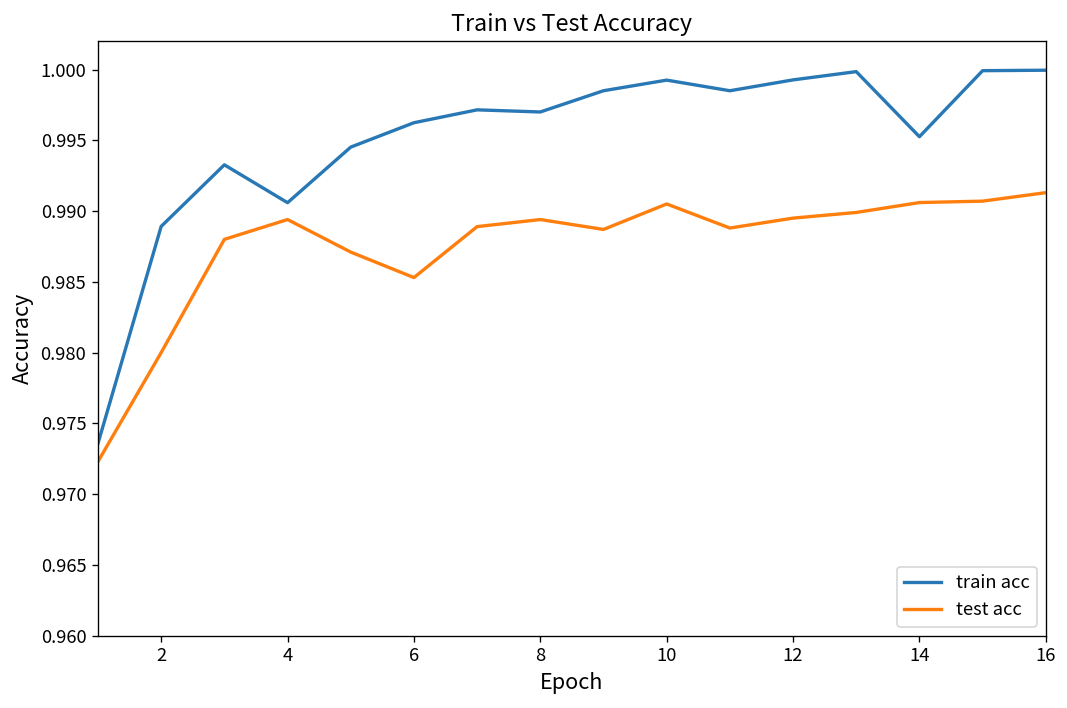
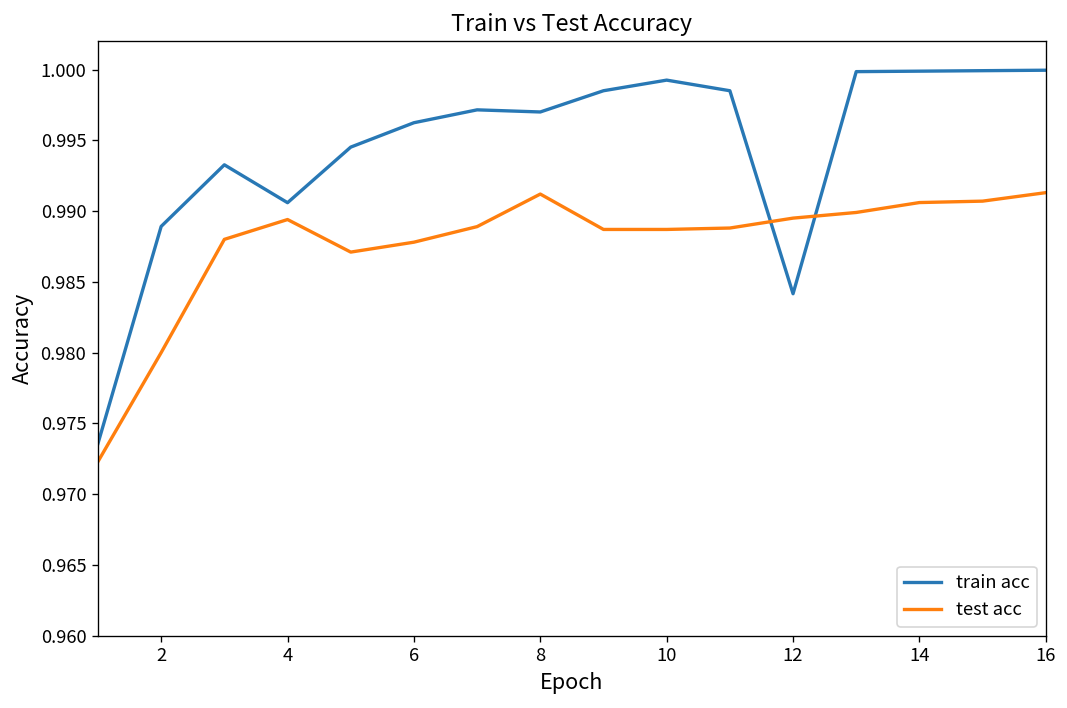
test acc, 6: 0.9853 -> 0.9878
test acc, 8: 0.9894 -> 0.9912
test acc, 10: 0.9905 -> 0.9887
train acc, 12: 0.9993 -> 0.9842
train acc, 14: 0.9953 -> 0.9999
